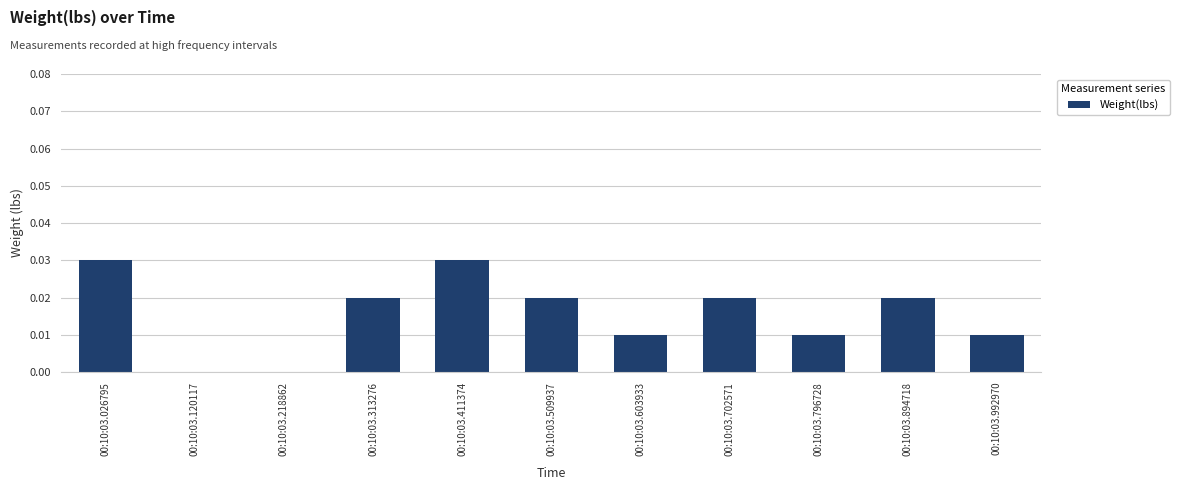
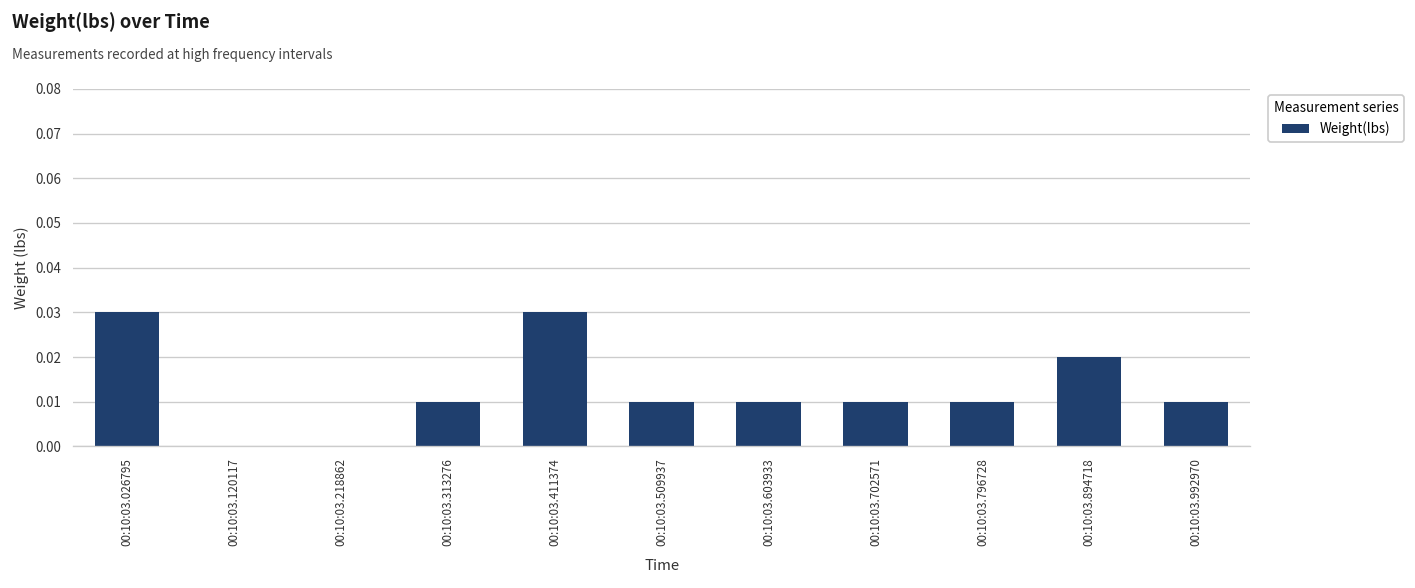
00:10:03.313276: 0.02 -> 0.01
00:10:03.509937: 0.02 -> 0.01
00:10:03.702571: 0.02 -> 0.01
